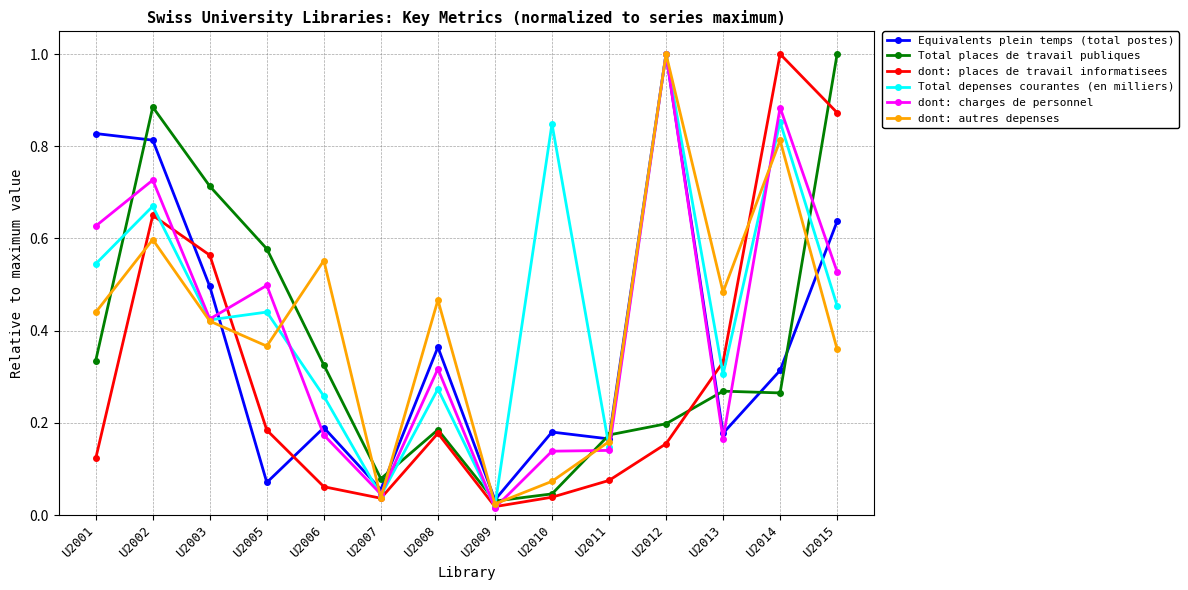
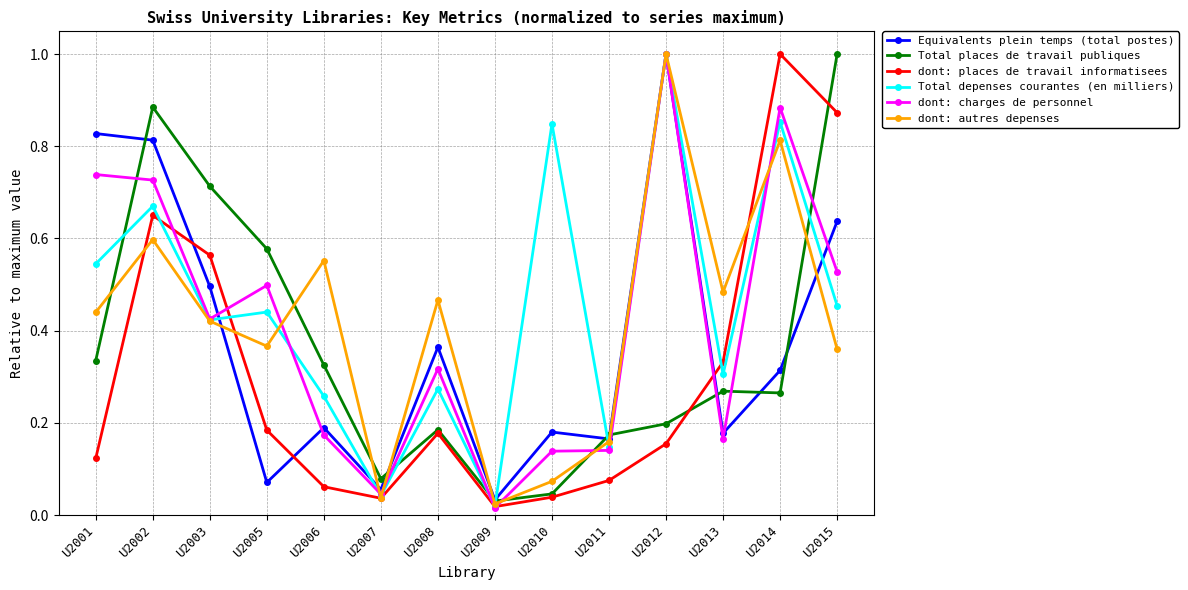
dont: charges de personnel, U2001: 0.63 -> 0.74
